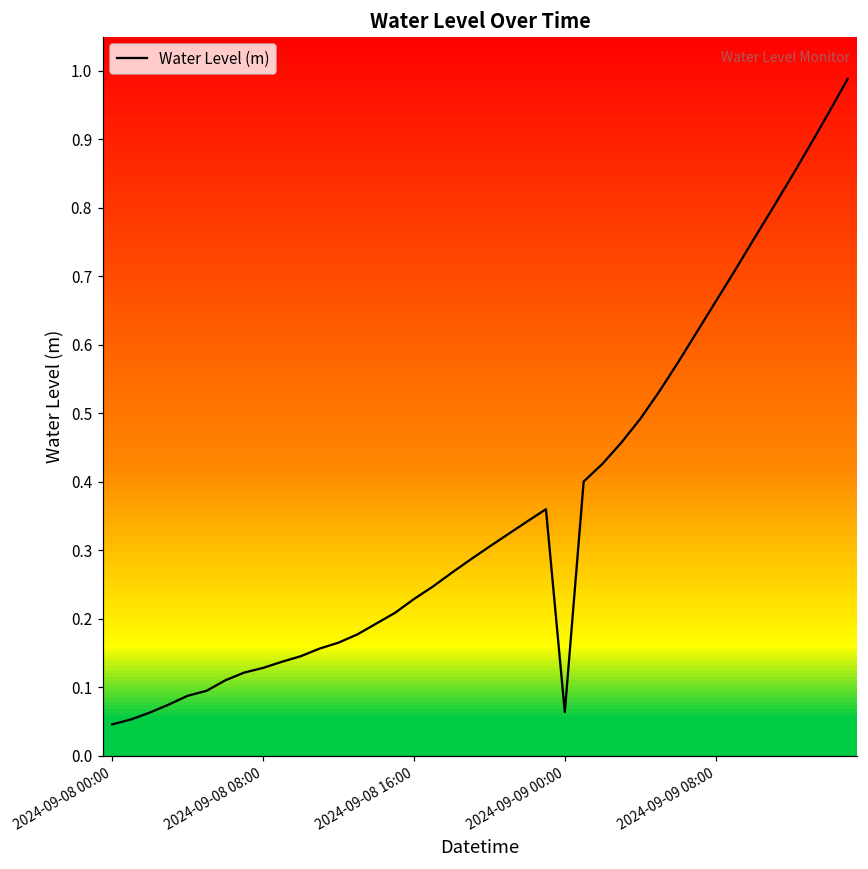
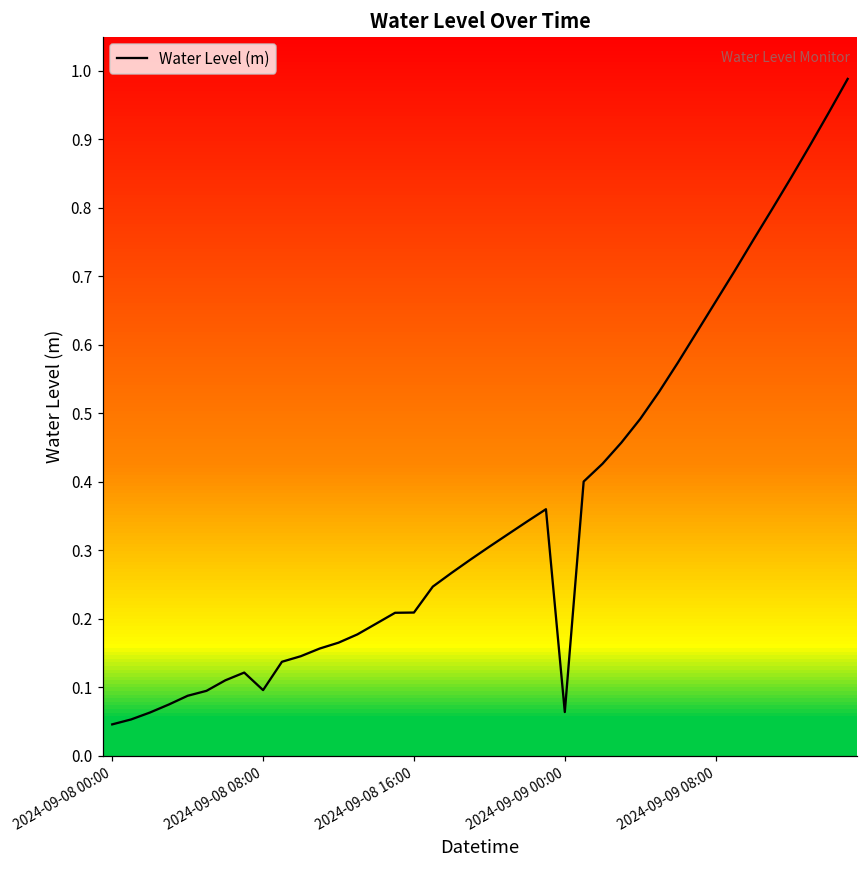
2024-09-08 08:00: 0.13 -> 0.10
2024-09-08 16:00: 0.23 -> 0.21
